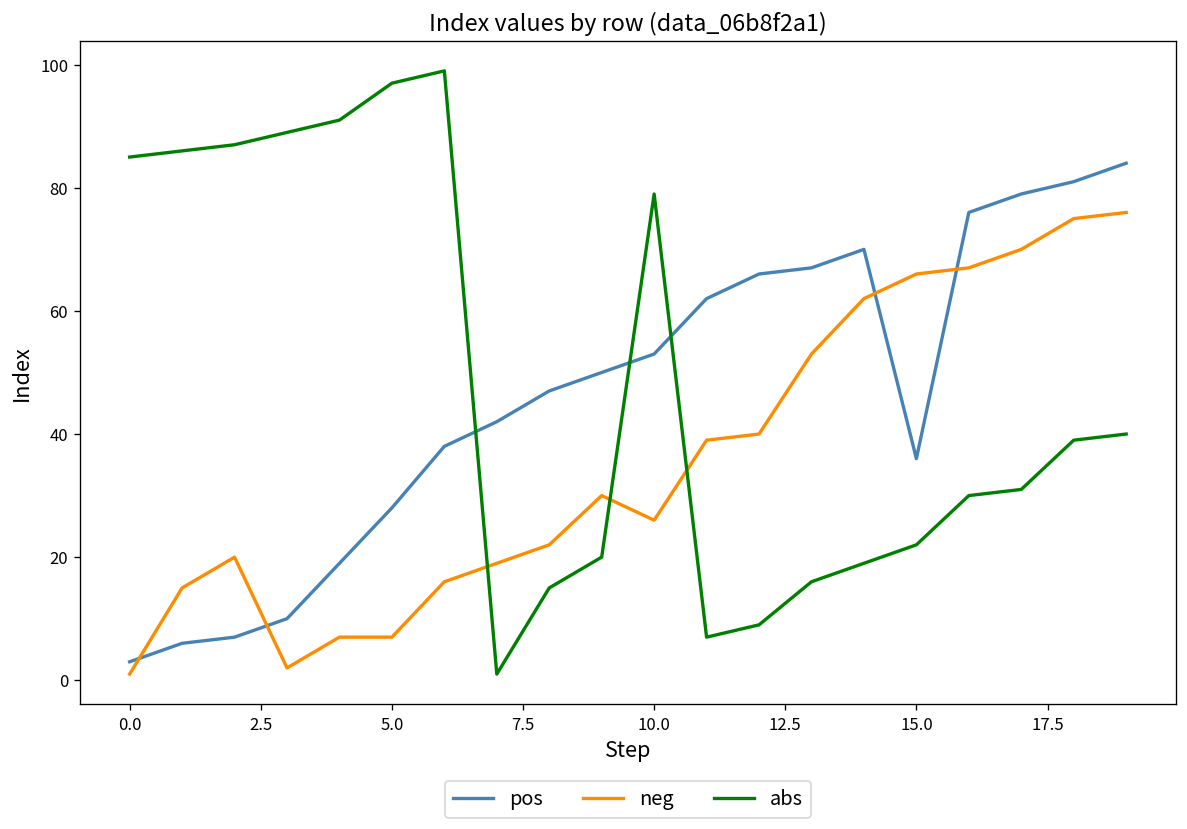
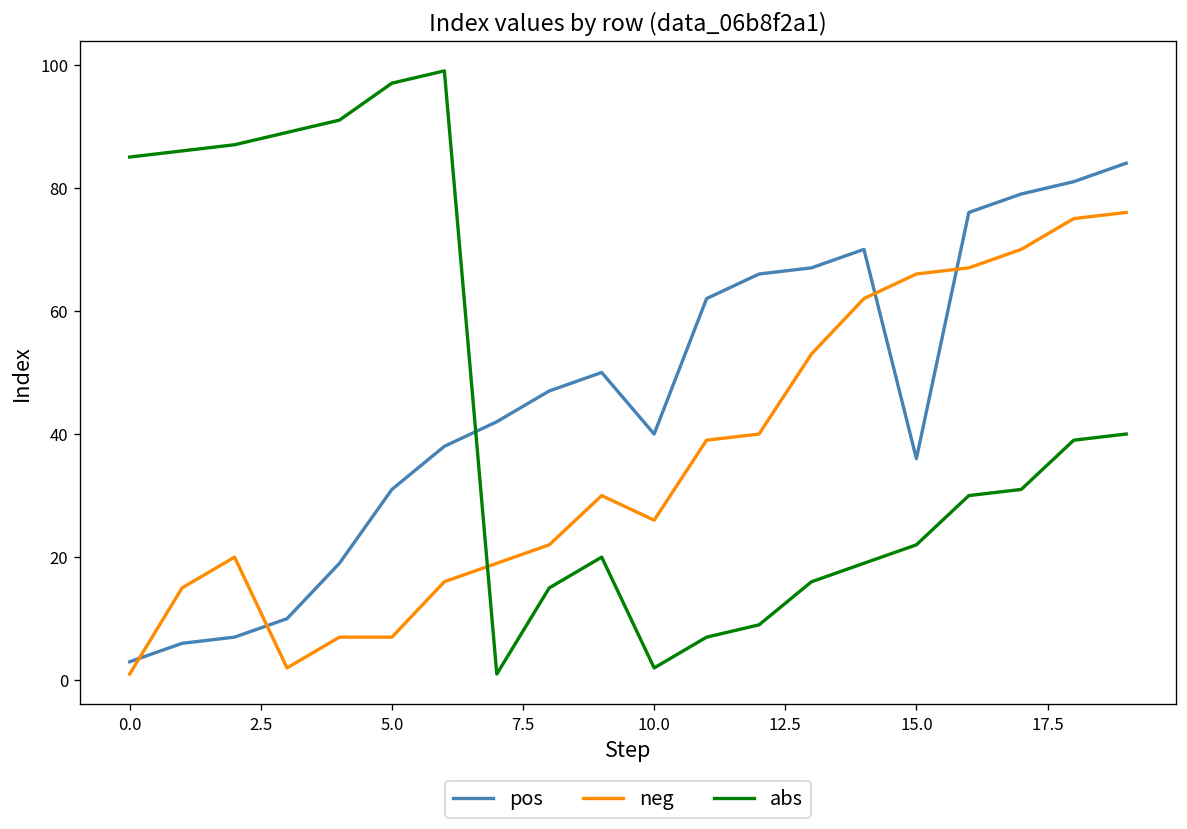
pos, 5.0: 28 -> 31
pos, 10.0: 53 -> 40
abs, 10.0: 79 -> 2
